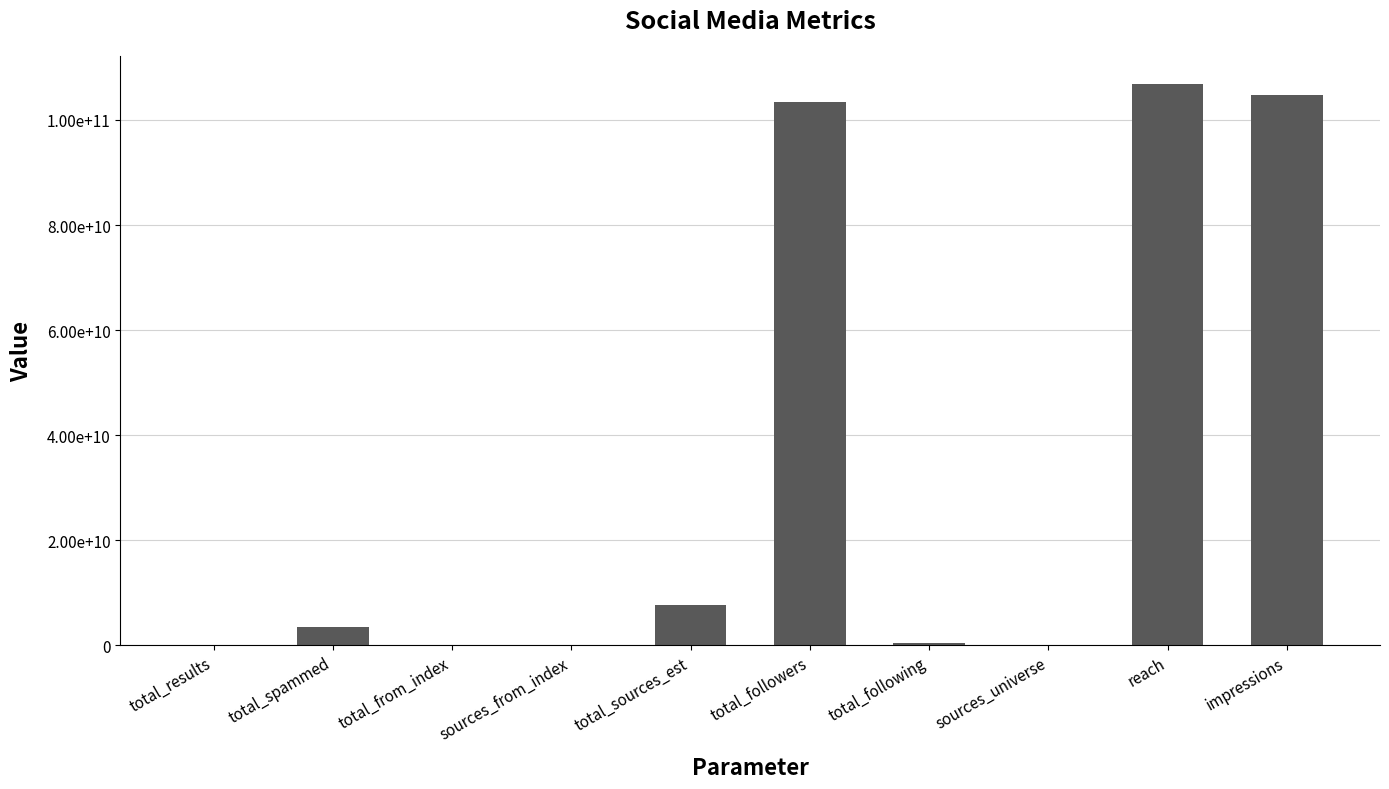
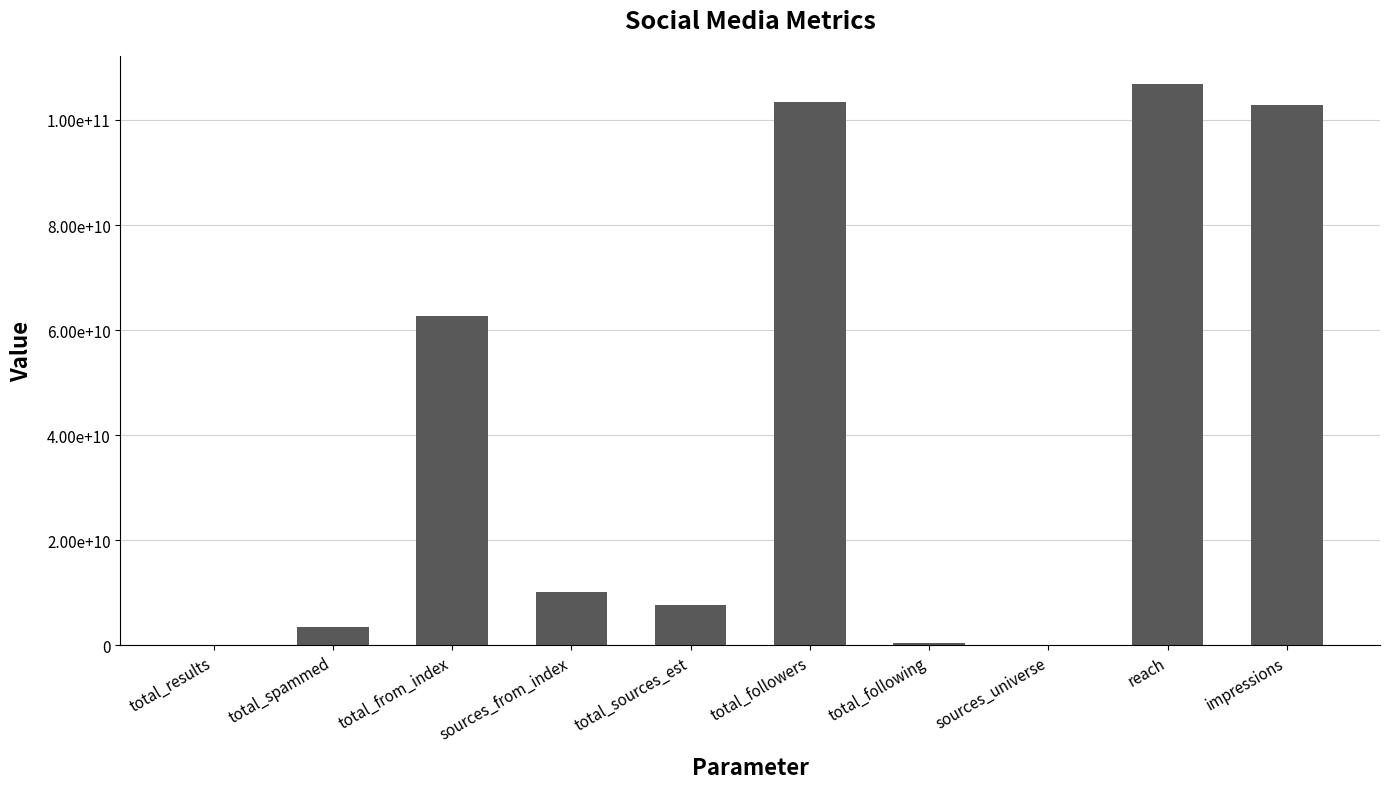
total_from_index: 0 -> 63000000000
sources_from_index: 0 -> 10000000000
impressions: 105000000000 -> 103000000000
